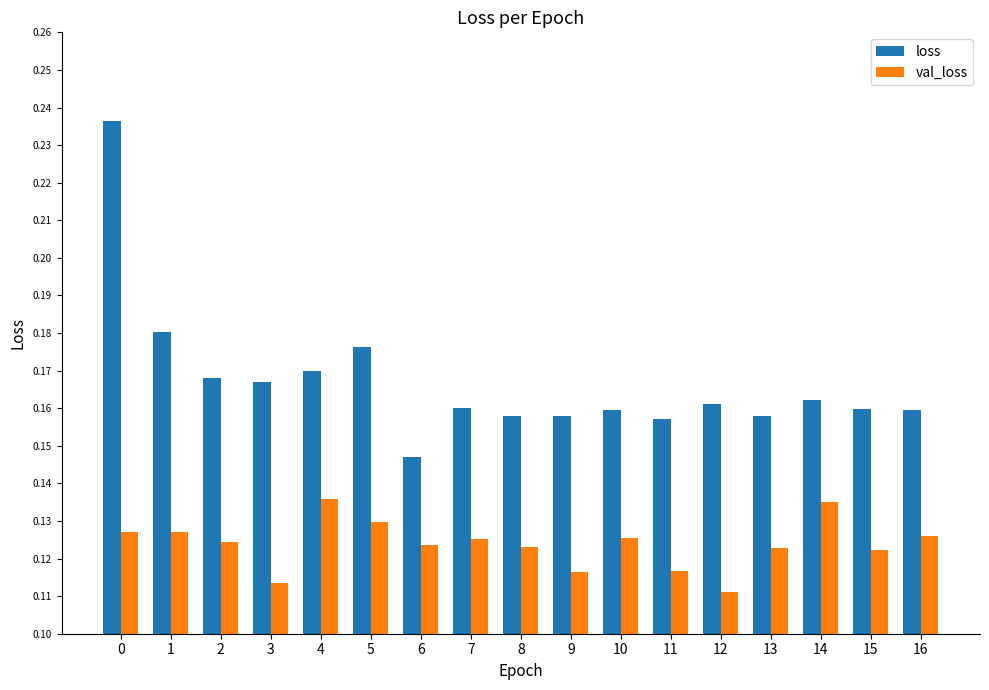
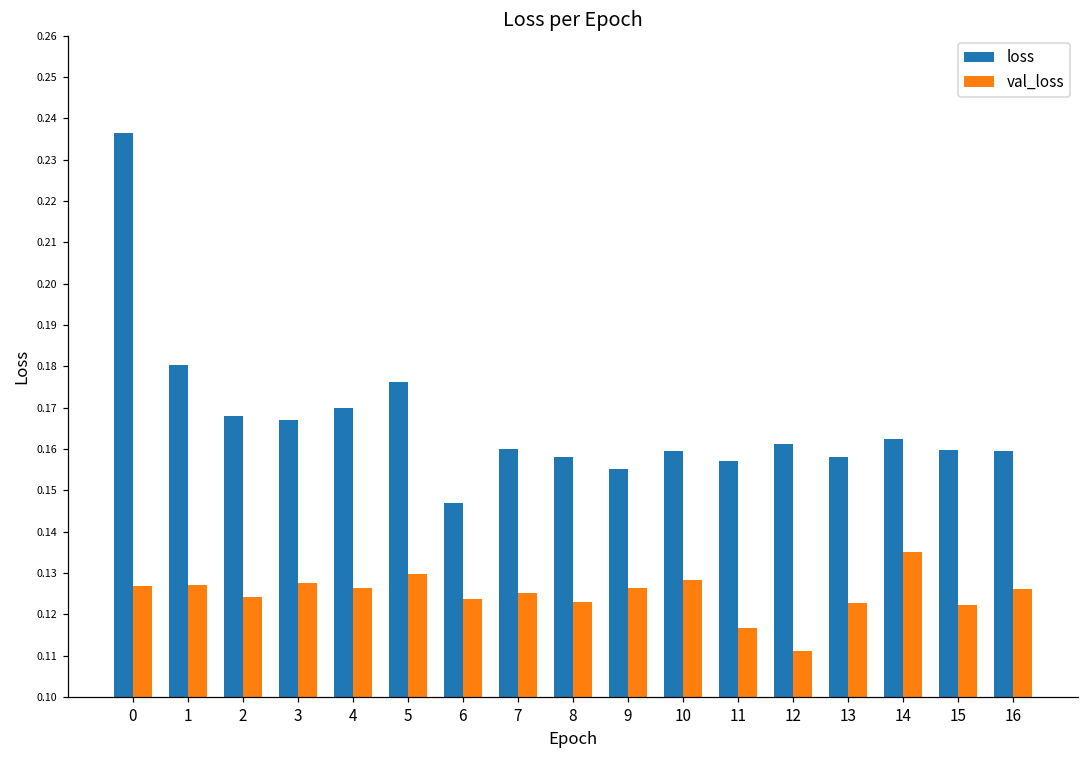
val_loss, 3: 0.114 -> 0.127
val_loss, 4: 0.136 -> 0.127
loss, 9: 0.158 -> 0.155
val_loss, 9: 0.116 -> 0.126
val_loss, 10: 0.126 -> 0.128
